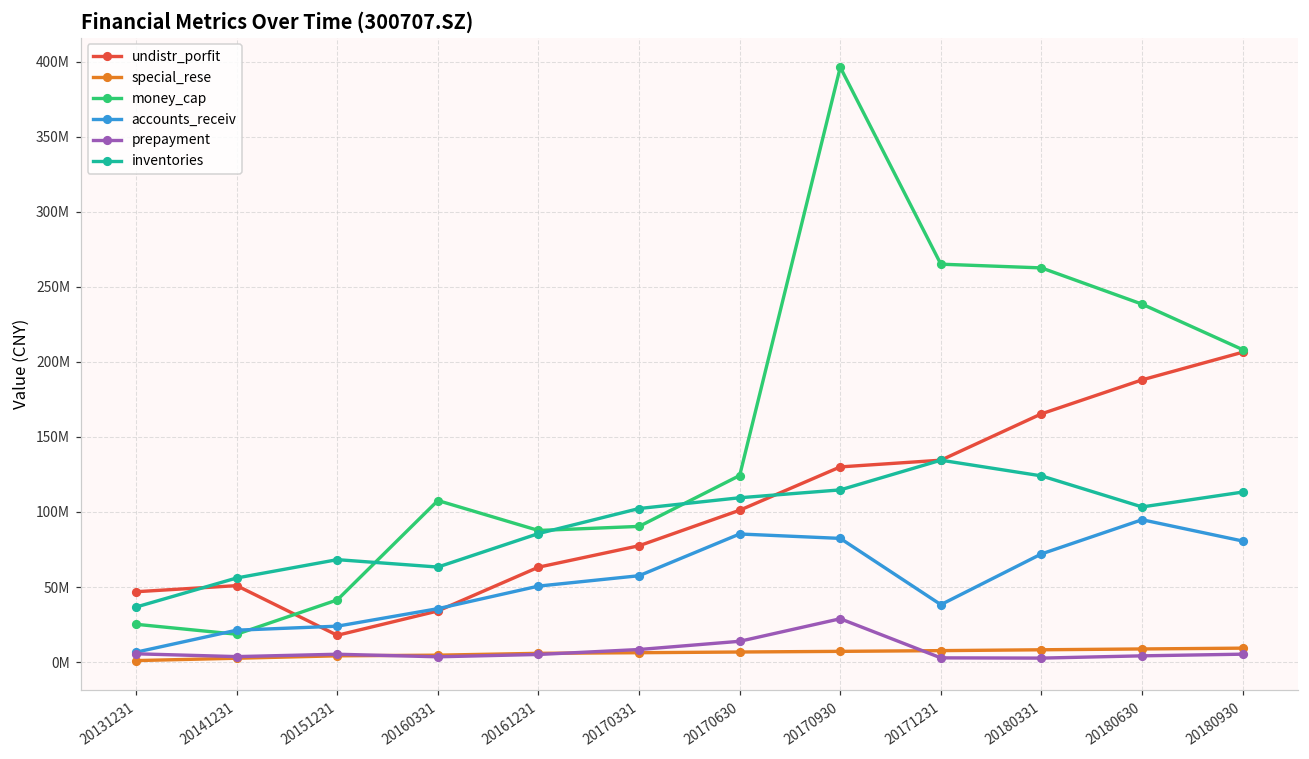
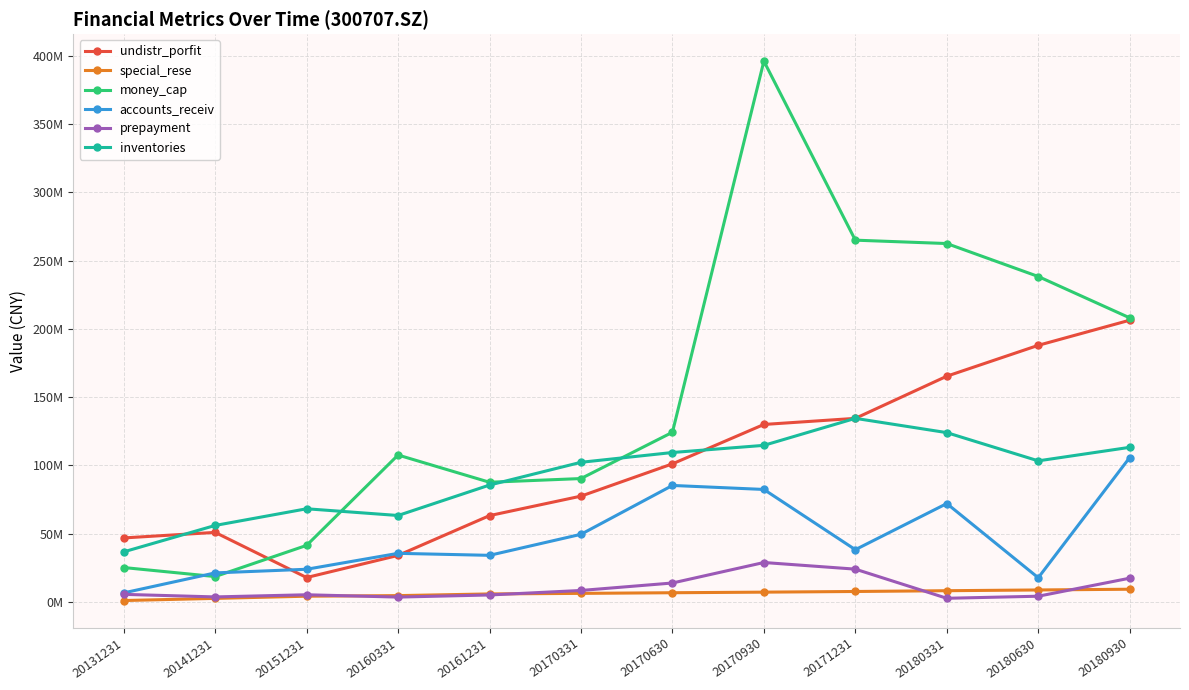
accounts_receiv, 20161231: 51000000 -> 34000000
accounts_receiv, 20170331: 58000000 -> 50000000
prepayment, 20171231: 3000000 -> 24000000
accounts_receiv, 20180630: 95000000 -> 18000000
accounts_receiv, 20180930: 81000000 -> 106000000
prepayment, 20180930: 5000000 -> 17000000
